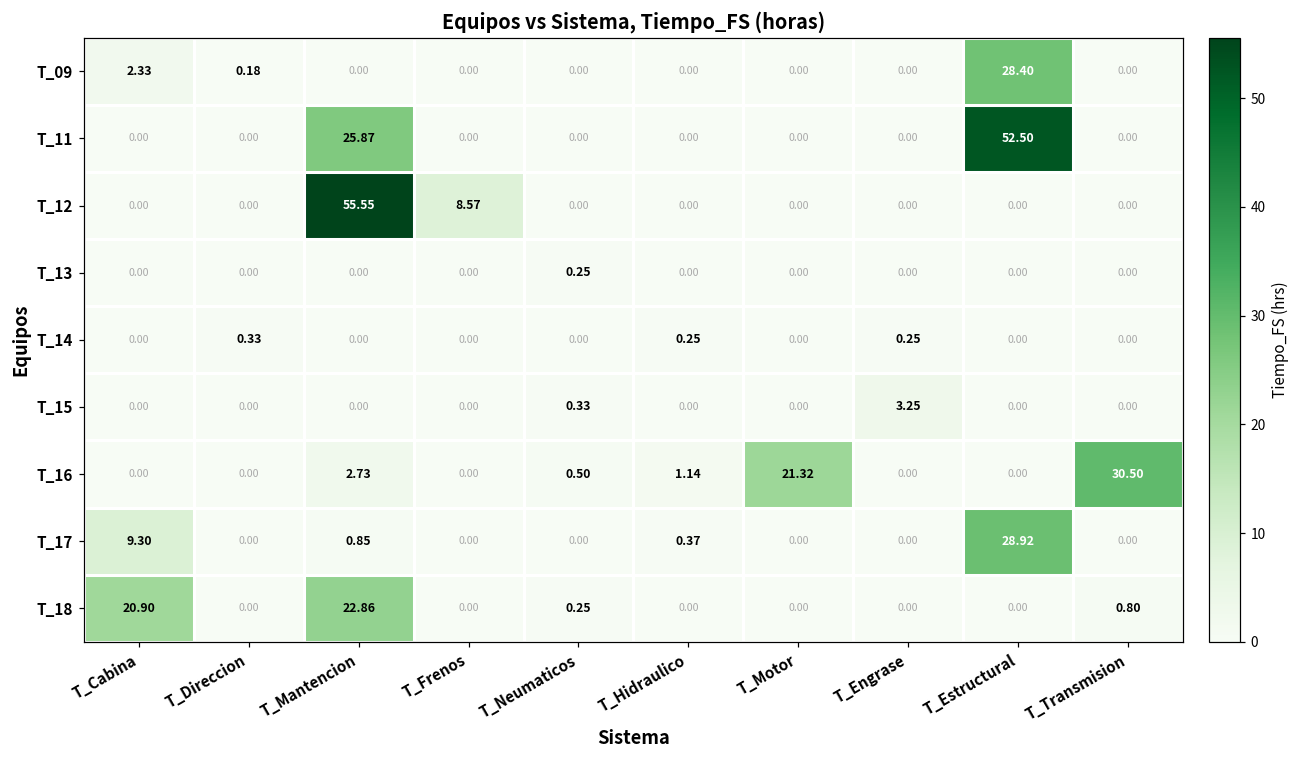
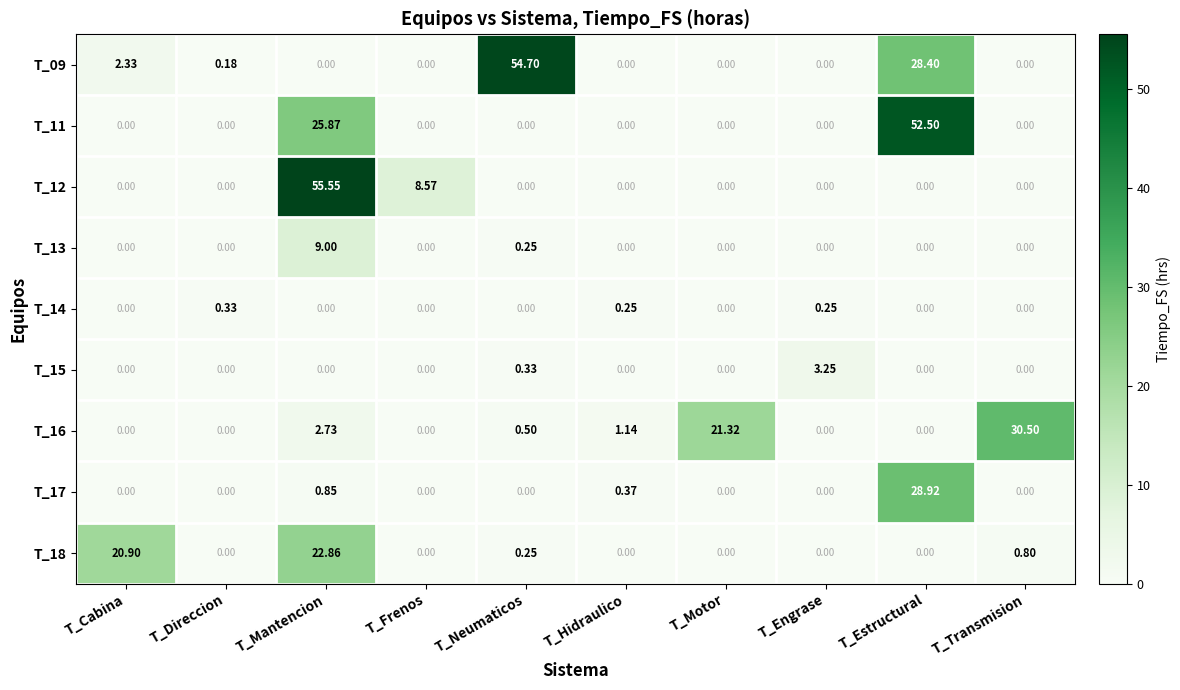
T_09, T_Neumaticos: 0.00 -> 54.70
T_13, T_Mantencion: 0.00 -> 9.00
T_17, T_Cabina: 9.30 -> 0.00
